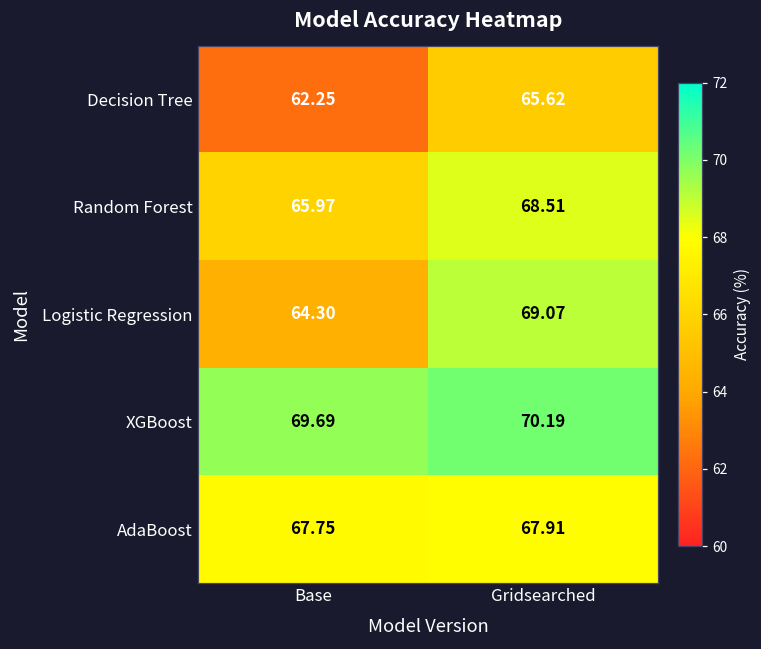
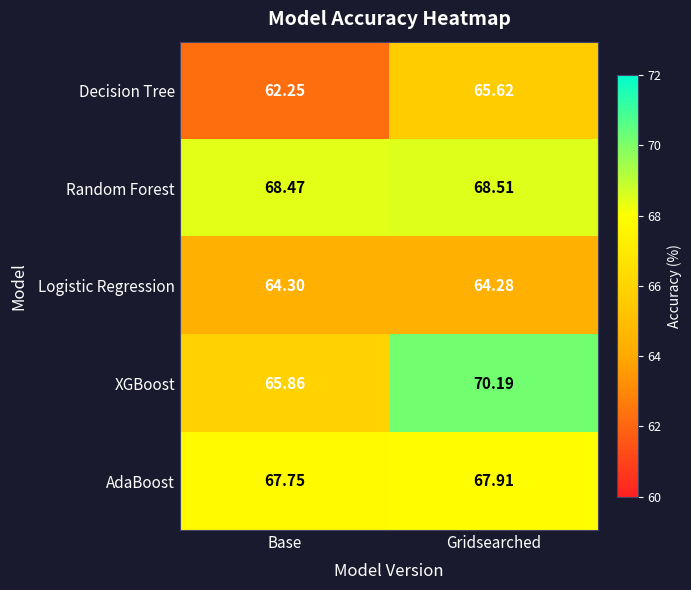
Random Forest, Base: 65.97 -> 68.47
Logistic Regression, Gridsearched: 69.07 -> 64.28
XGBoost, Base: 69.69 -> 65.86
